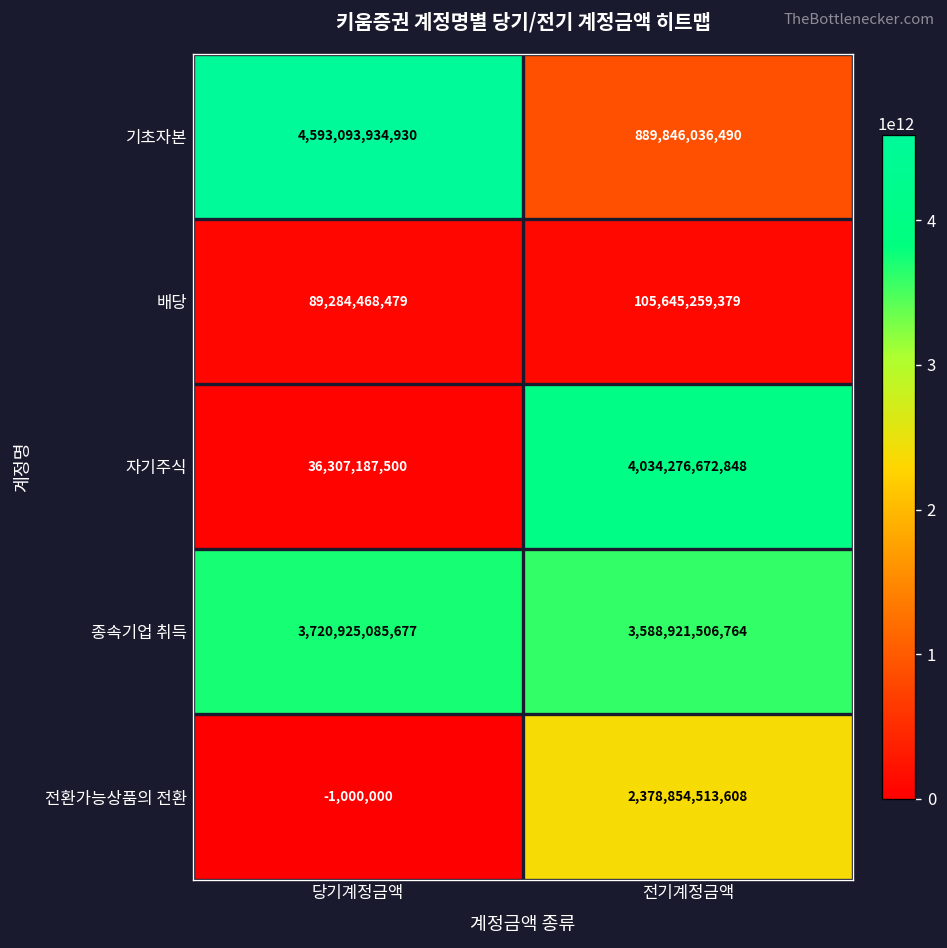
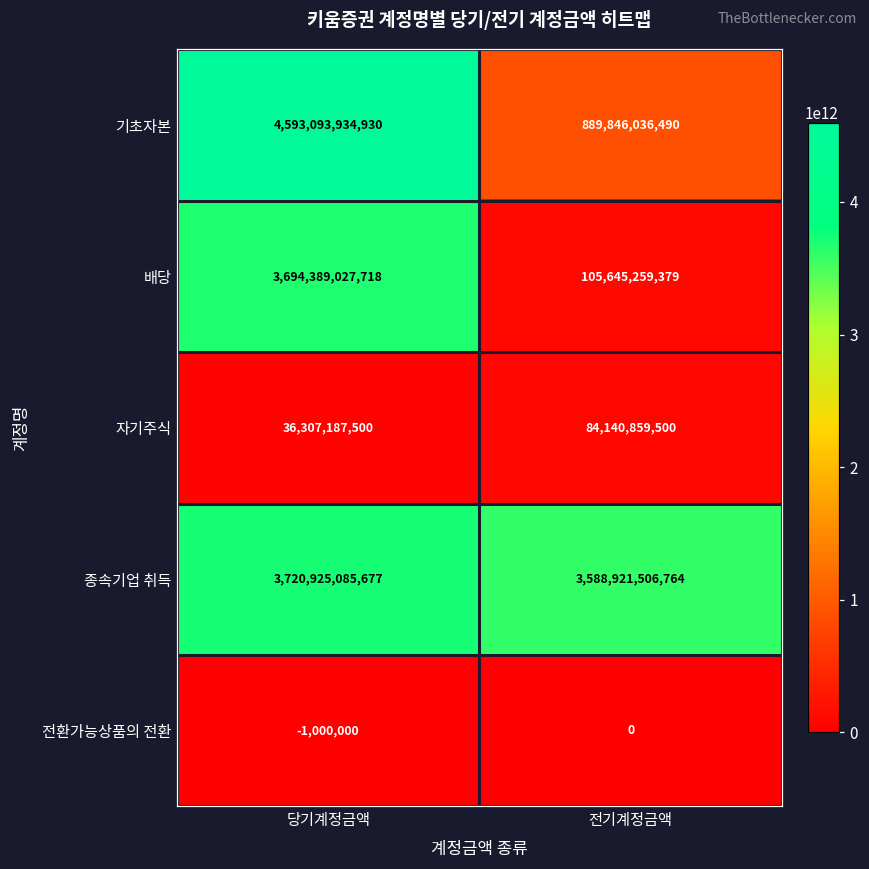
배당, 당기계정금액: 89,284,468,479 -> 3,694,389,027,718
자기주식, 전기계정금액: 4,034,276,672,848 -> 84,140,859,500
전환가능상품의 전환, 전기계정금액: 2,378,854,513,608 -> 0
